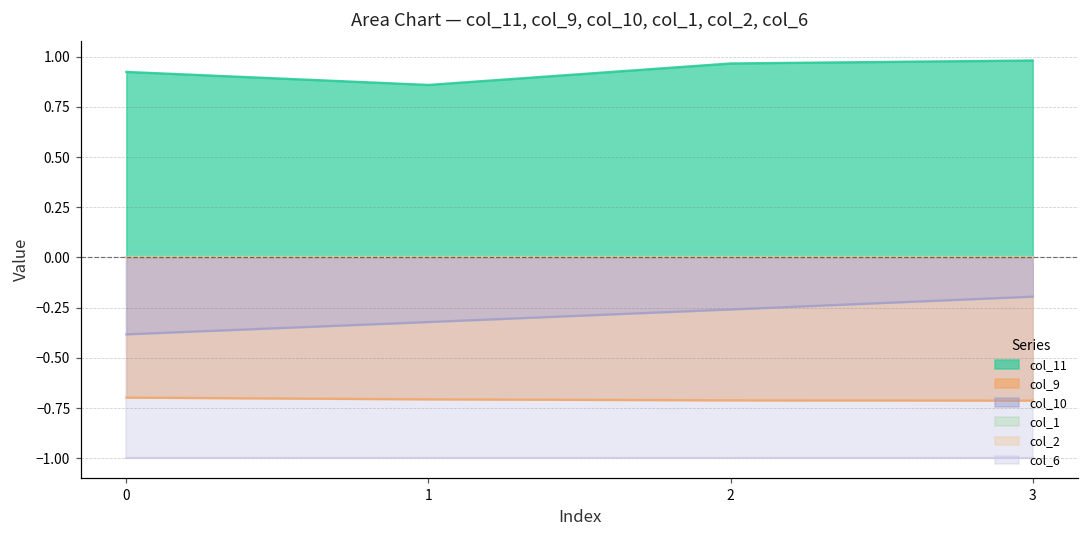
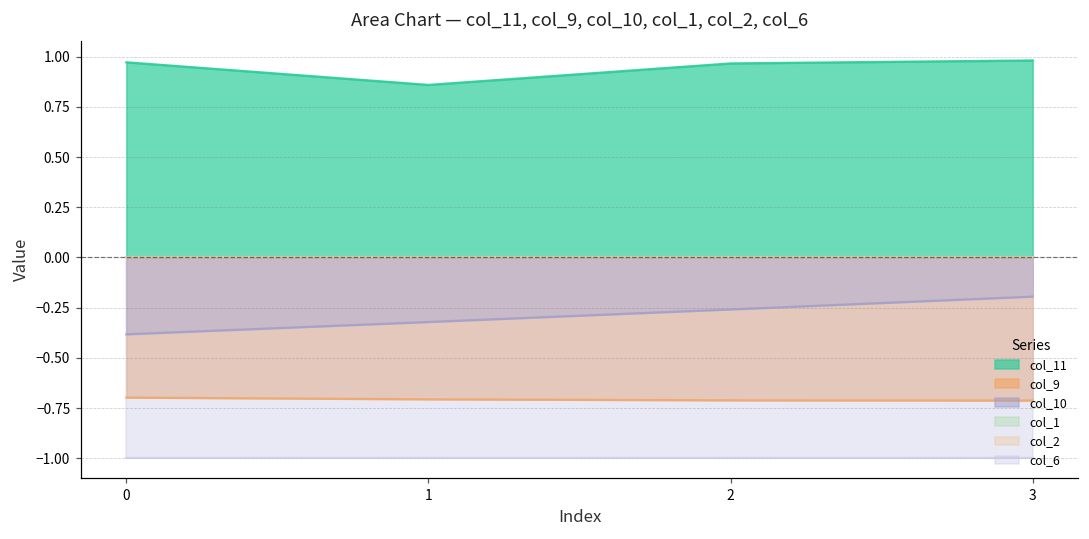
col_11, 0: 0.92 -> 0.97
